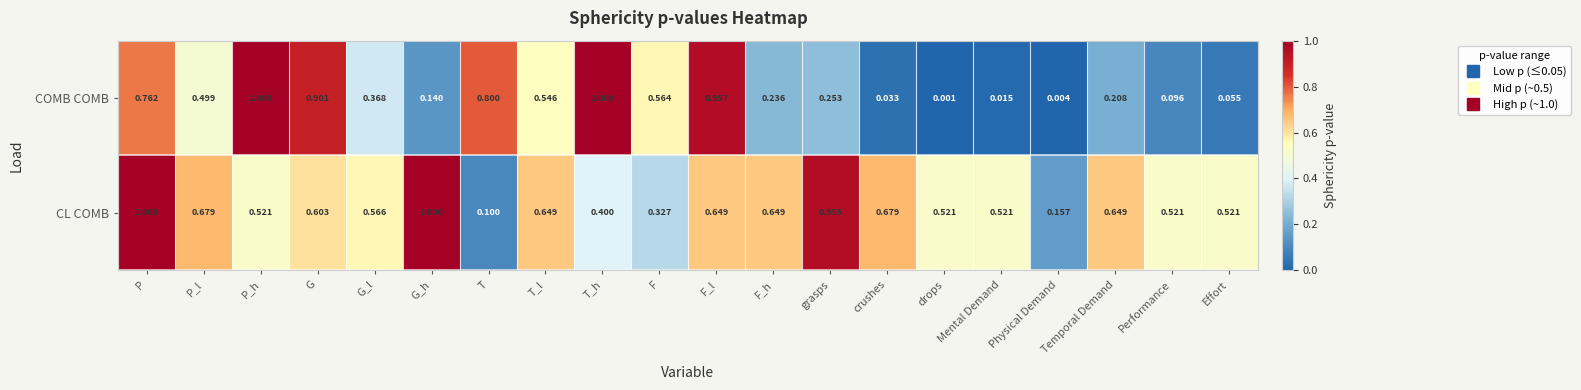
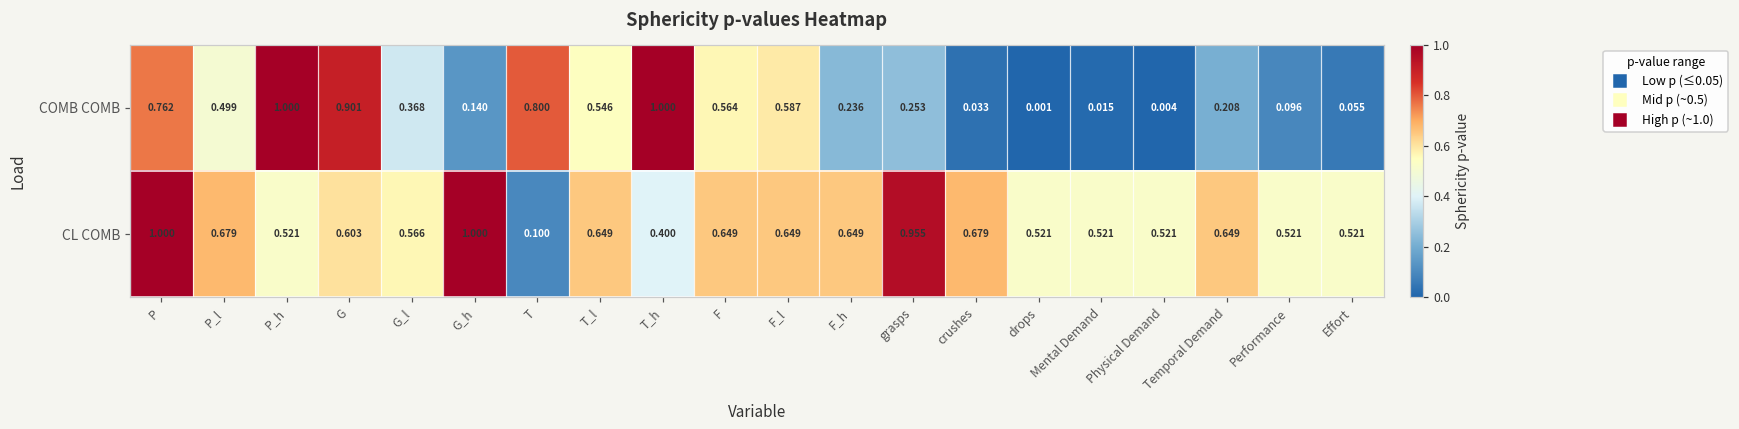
COMB COMB, F_l: 0.957 -> 0.587
CL COMB, F: 0.327 -> 0.649
CL COMB, Physical Demand: 0.157 -> 0.521
